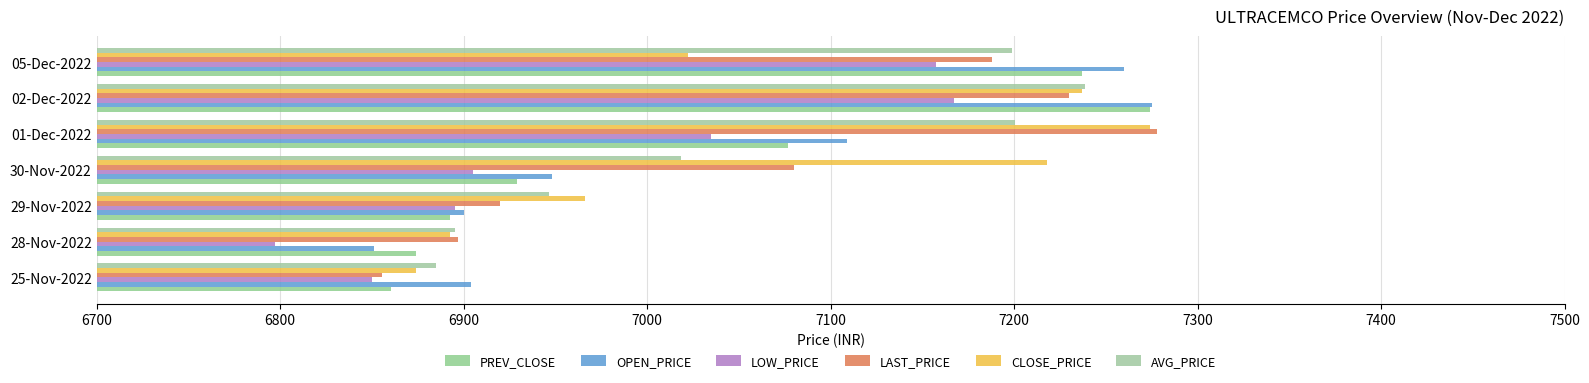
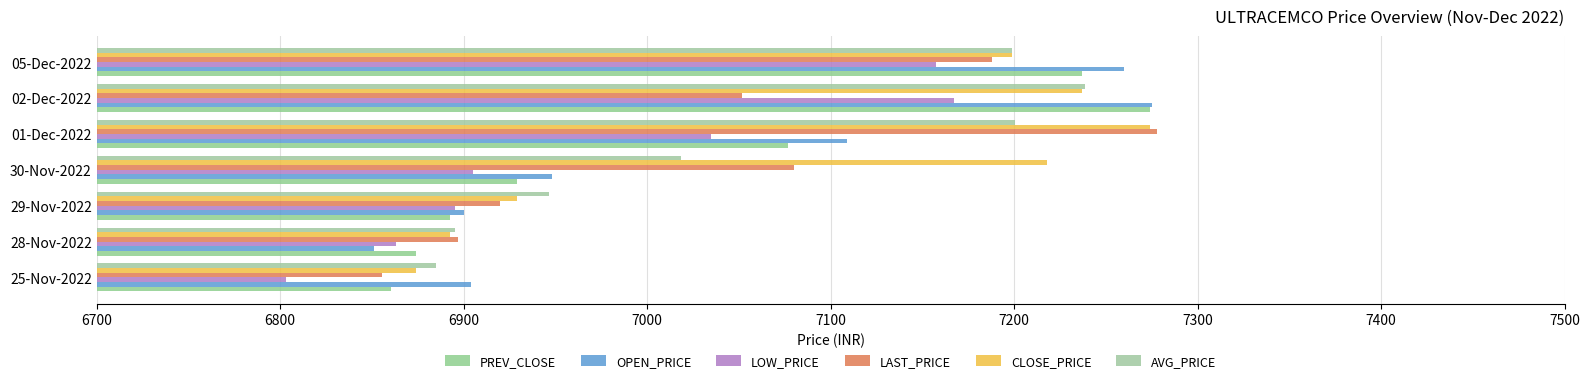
CLOSE_PRICE, 05-Dec-2022: 7022 -> 7199
LAST_PRICE, 02-Dec-2022: 7230 -> 7052
CLOSE_PRICE, 29-Nov-2022: 6966 -> 6929
LOW_PRICE, 28-Nov-2022: 6797 -> 6863
LOW_PRICE, 25-Nov-2022: 6850 -> 6803
